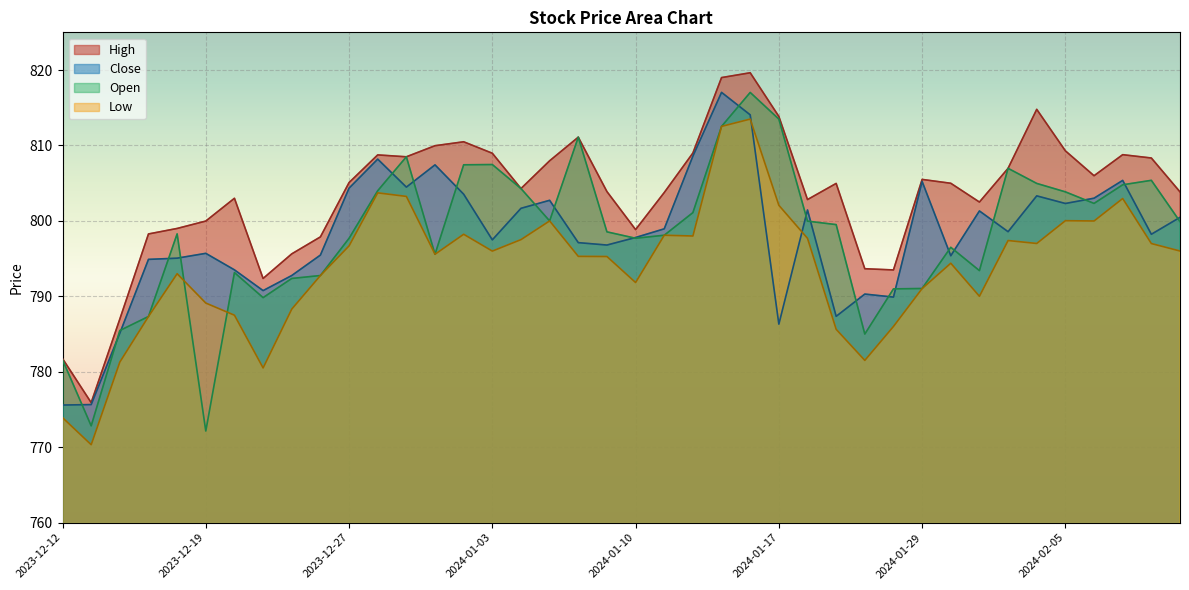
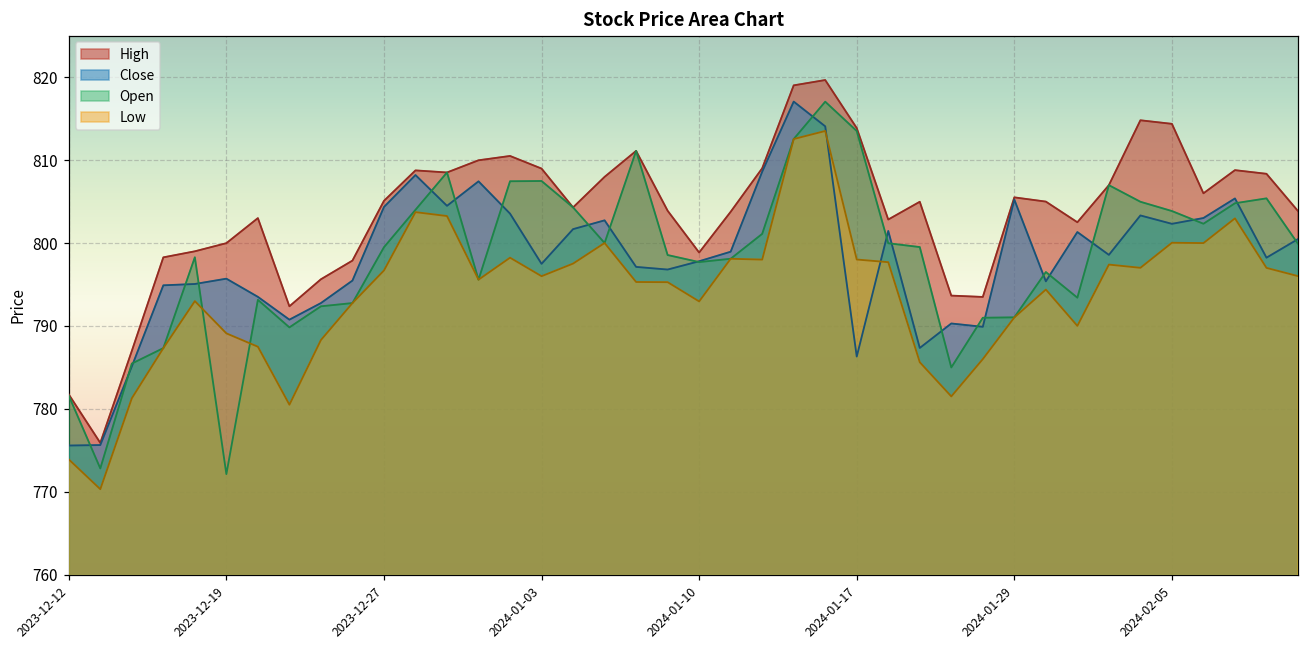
Open, 2023-12-27: 798 -> 799
Low, 2024-01-10: 792 -> 793
Low, 2024-01-17: 802 -> 798
High, 2024-02-05: 809 -> 814
